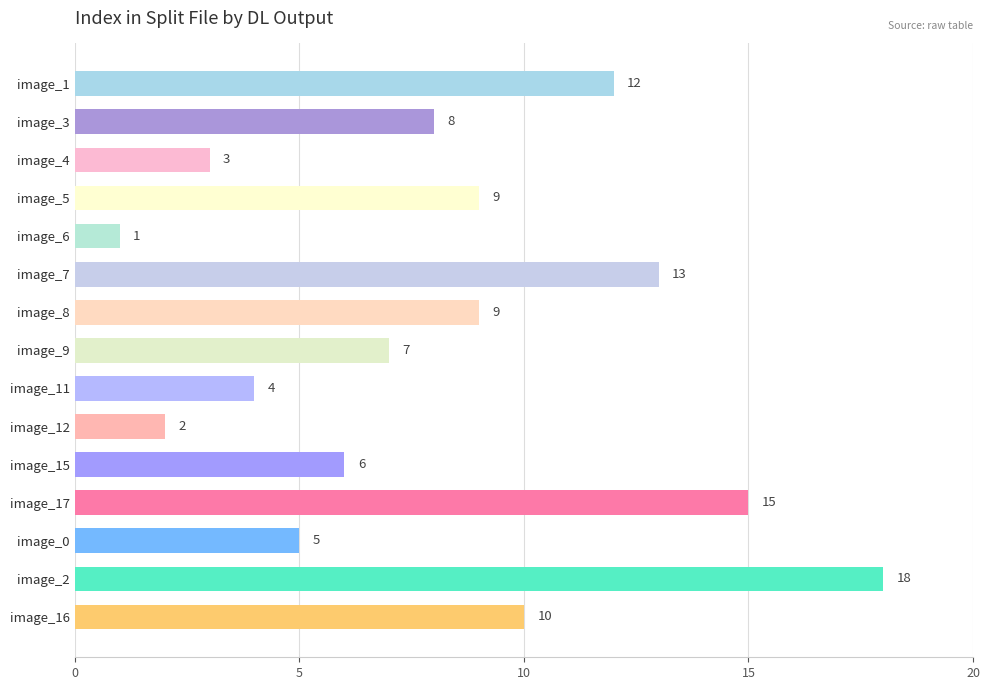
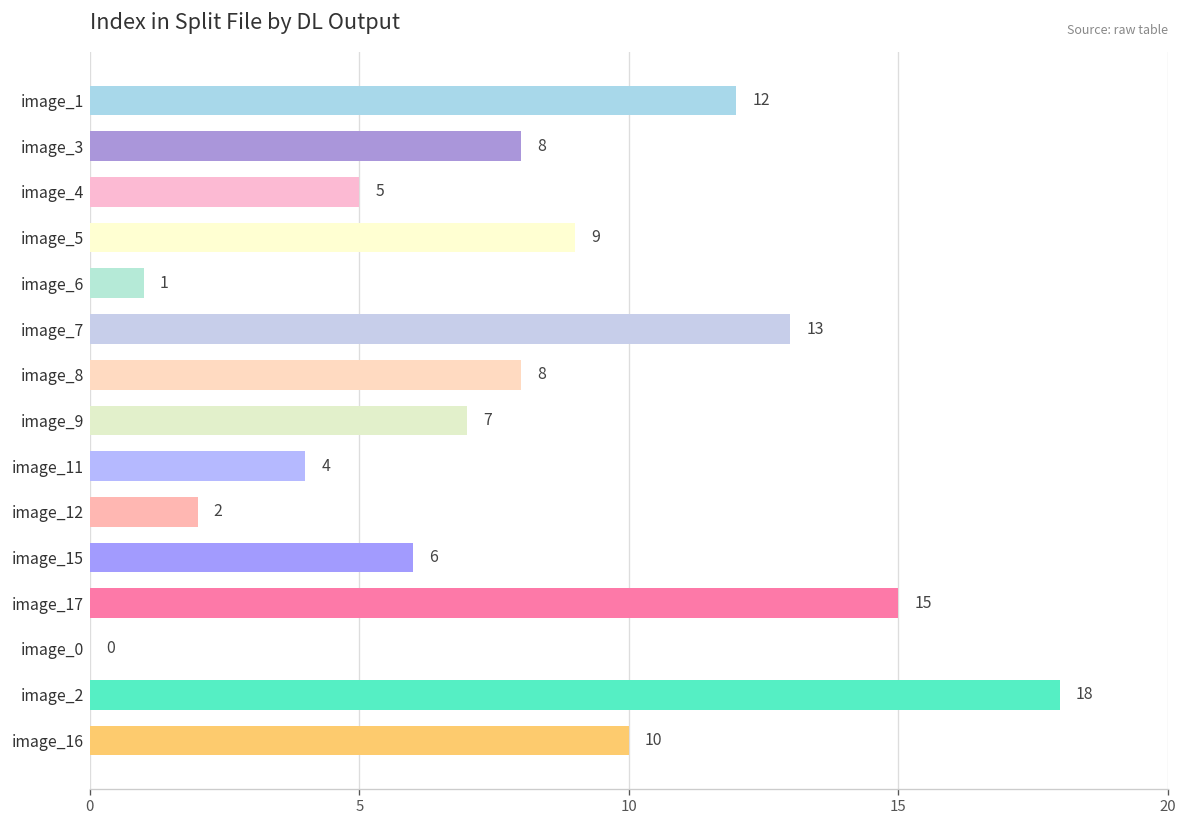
image_4: 3 -> 5
image_8: 9 -> 8
image_0: 5 -> 0
